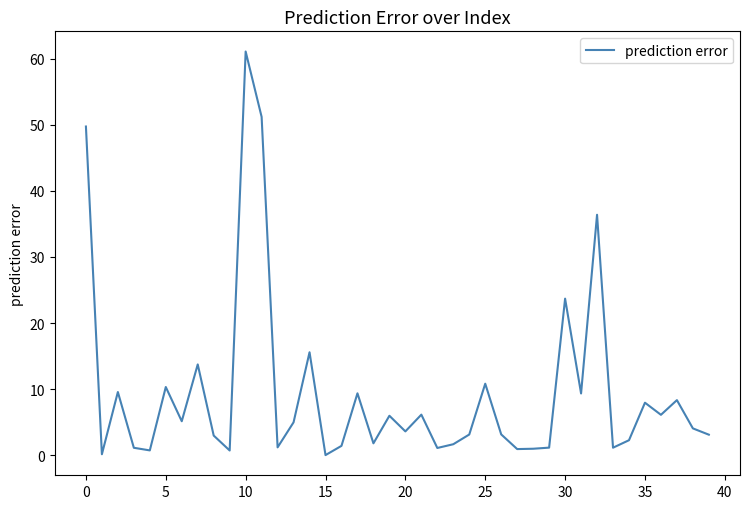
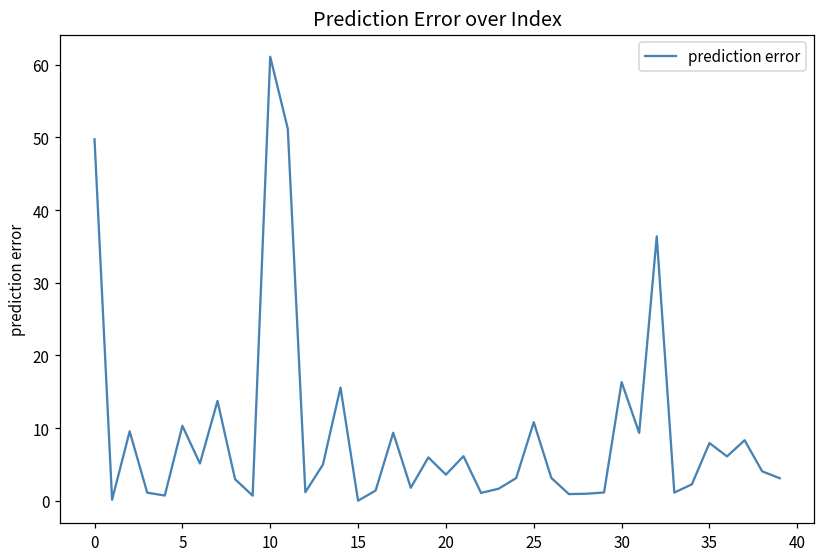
30: 24 -> 16
